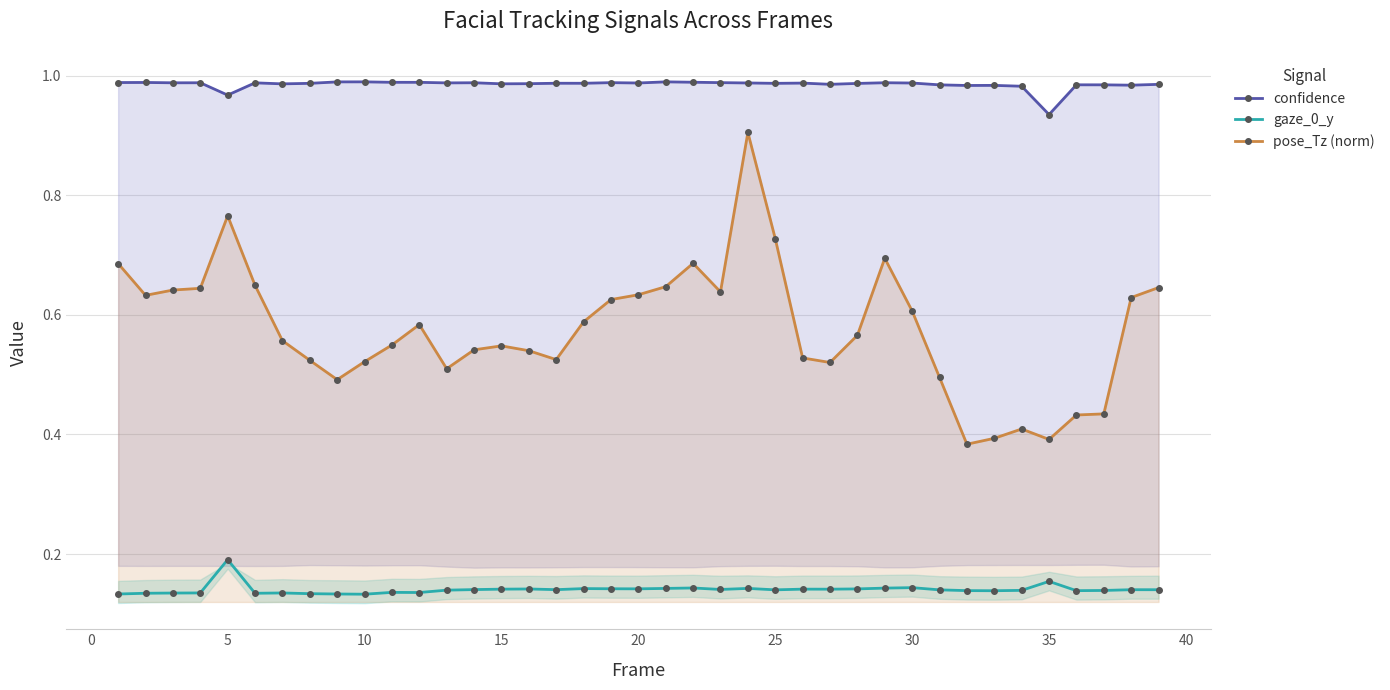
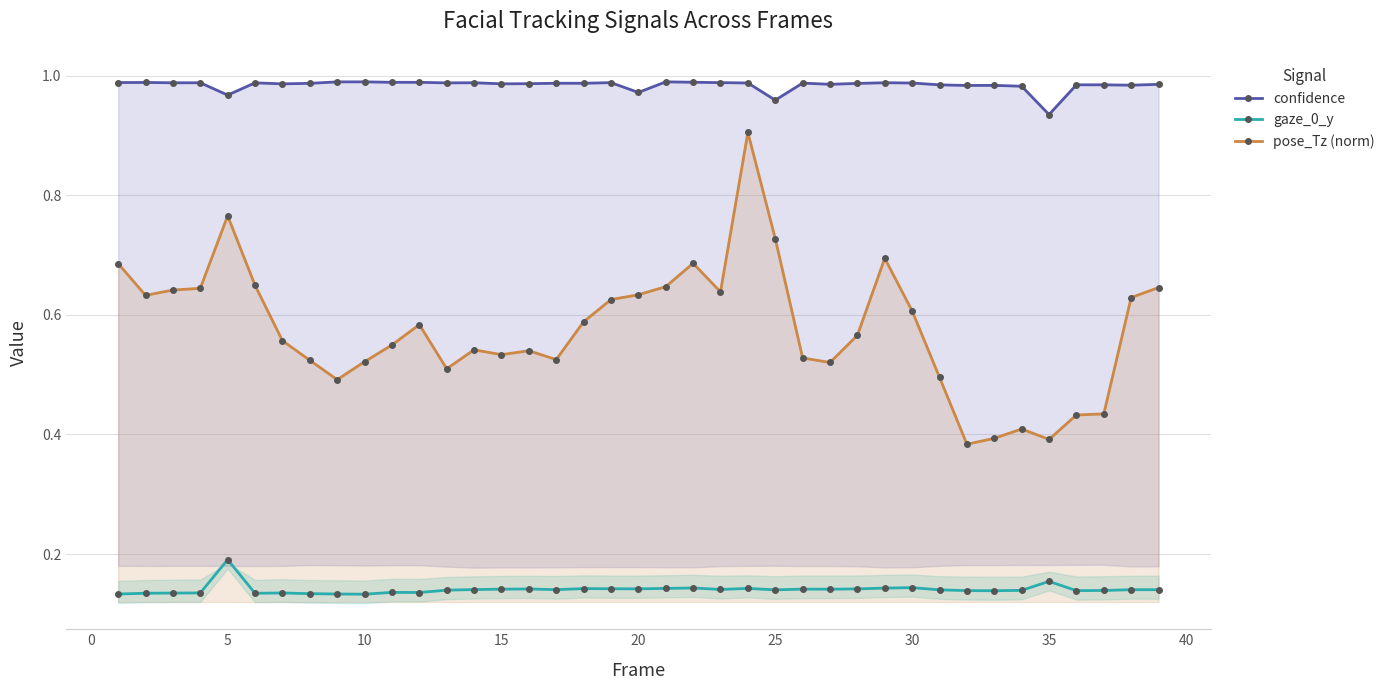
pose_Tz (norm), 15: 0.55 -> 0.53
confidence, 20: 0.99 -> 0.97
confidence, 25: 0.99 -> 0.96
